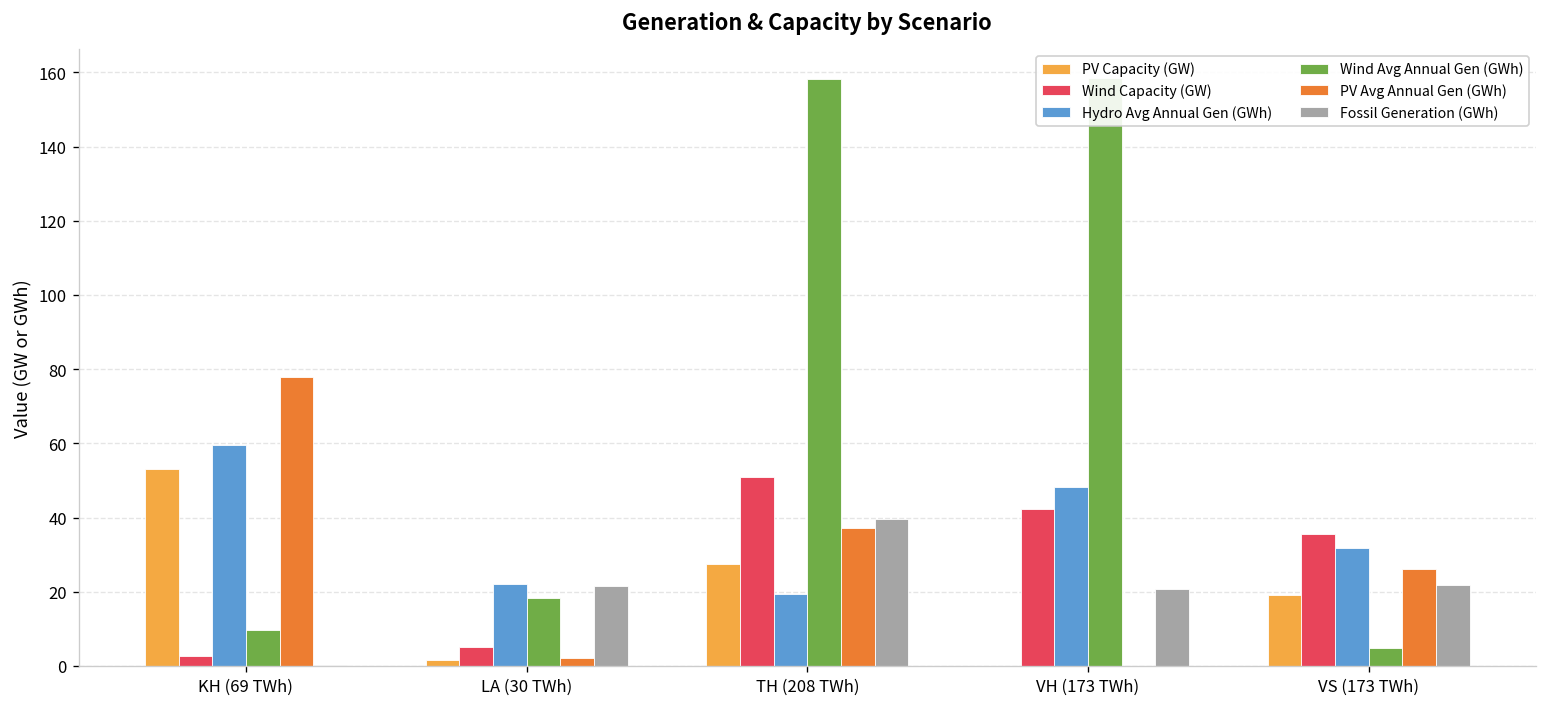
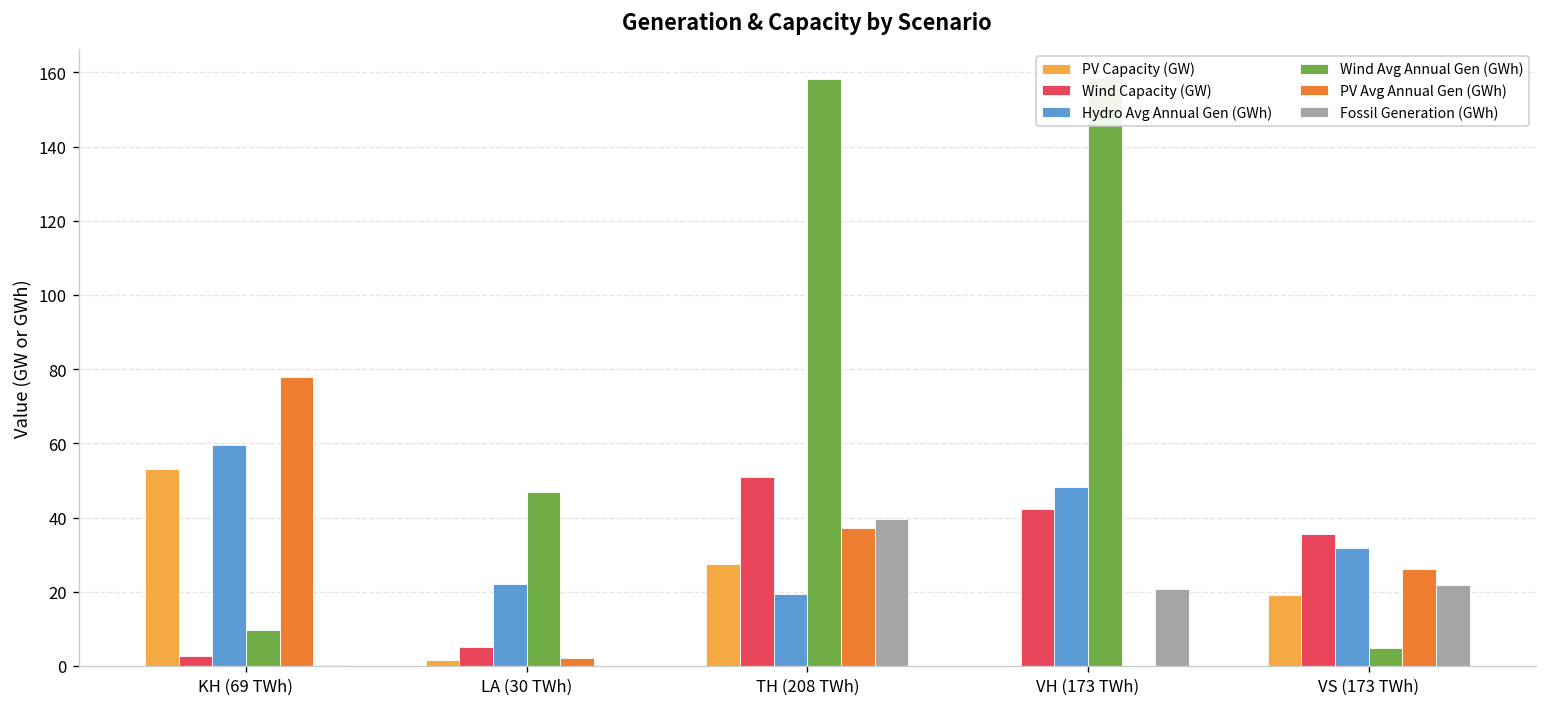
Wind Avg Annual Gen (GWh), LA (30 TWh): 18 -> 47
Fossil Generation (GWh), LA (30 TWh): 22 -> 0
